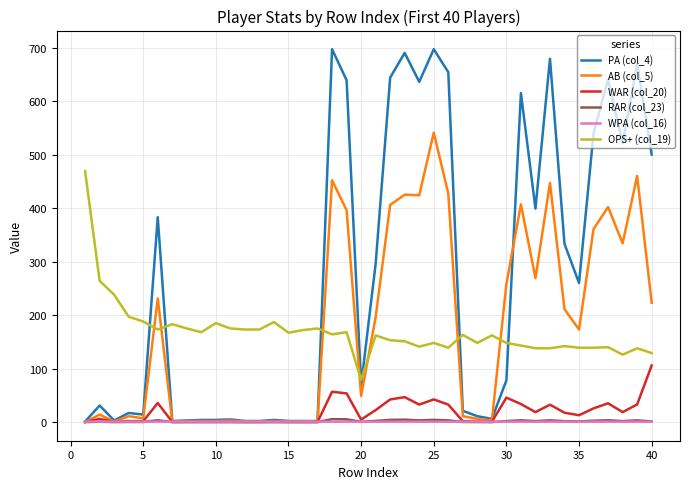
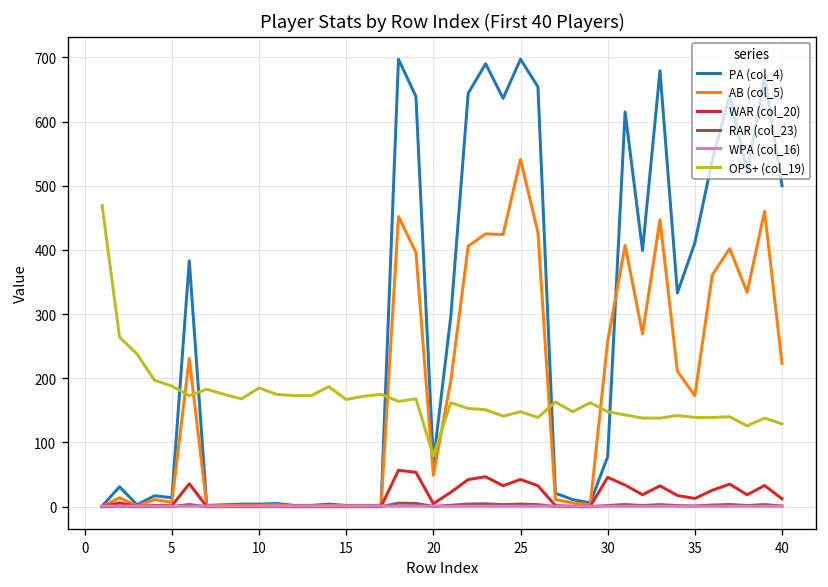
PA (col_4), 35: 260 -> 410
WAR (col_20), 40: 110 -> 10
